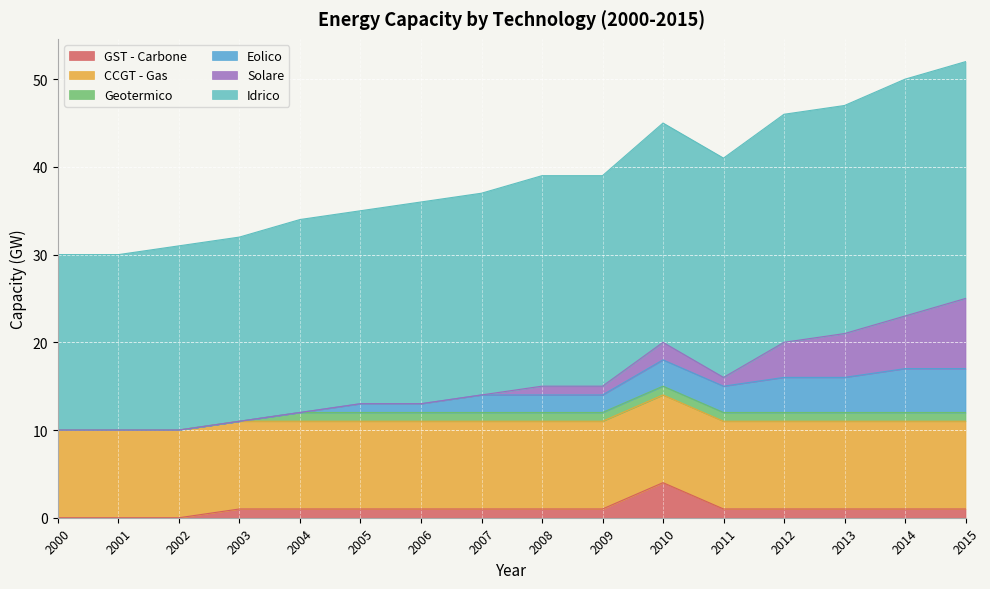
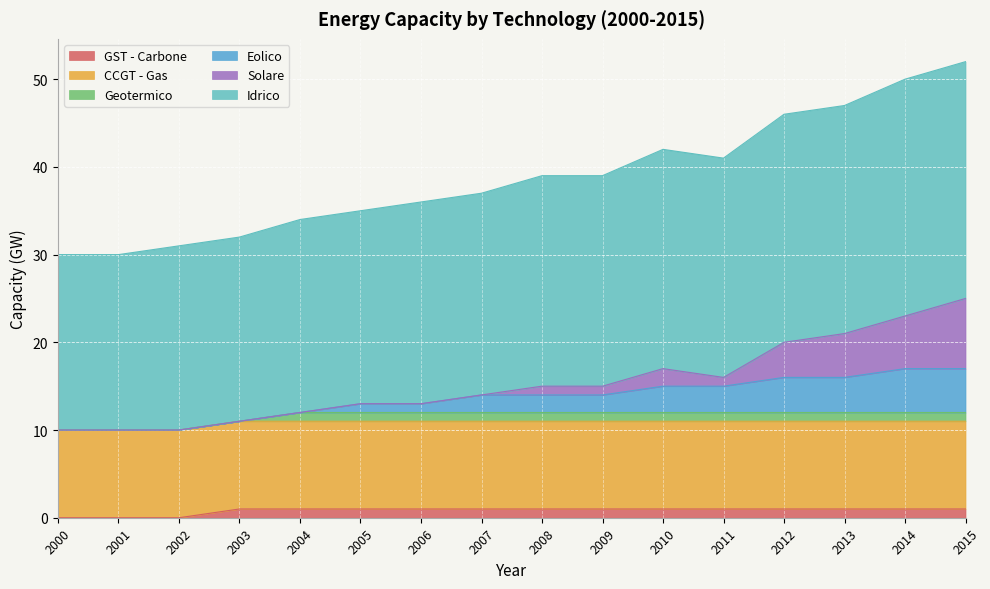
GST - Carbone, 2010: 4 -> 1
